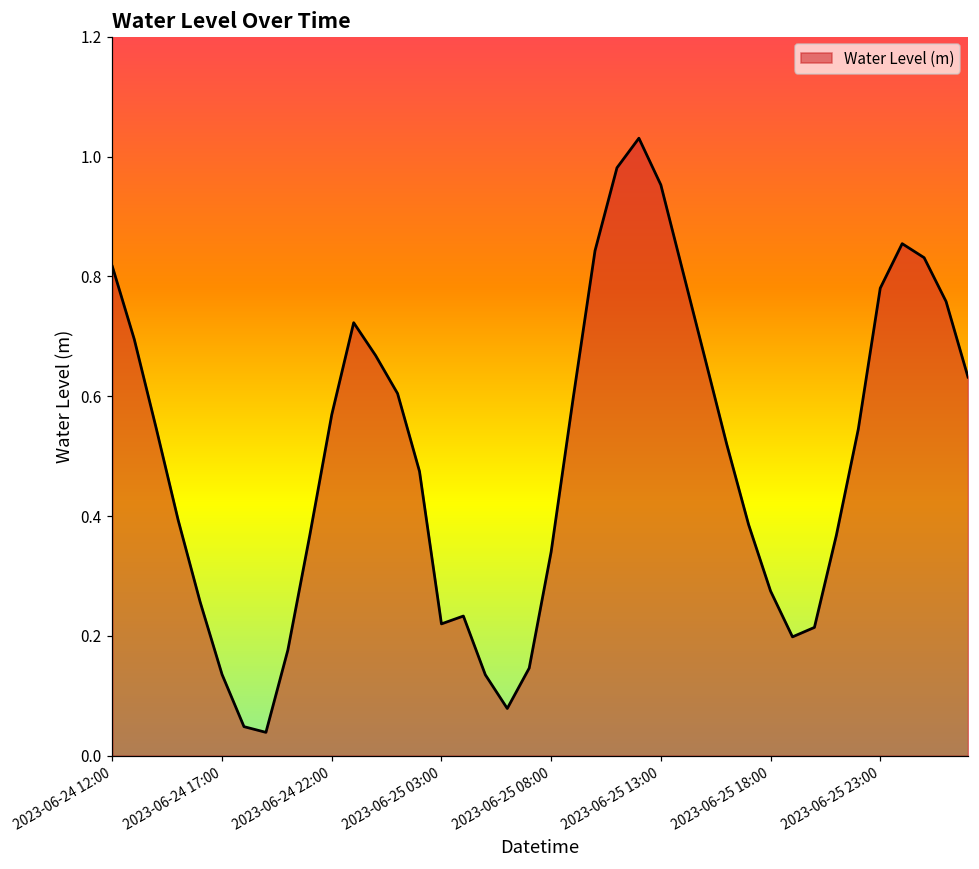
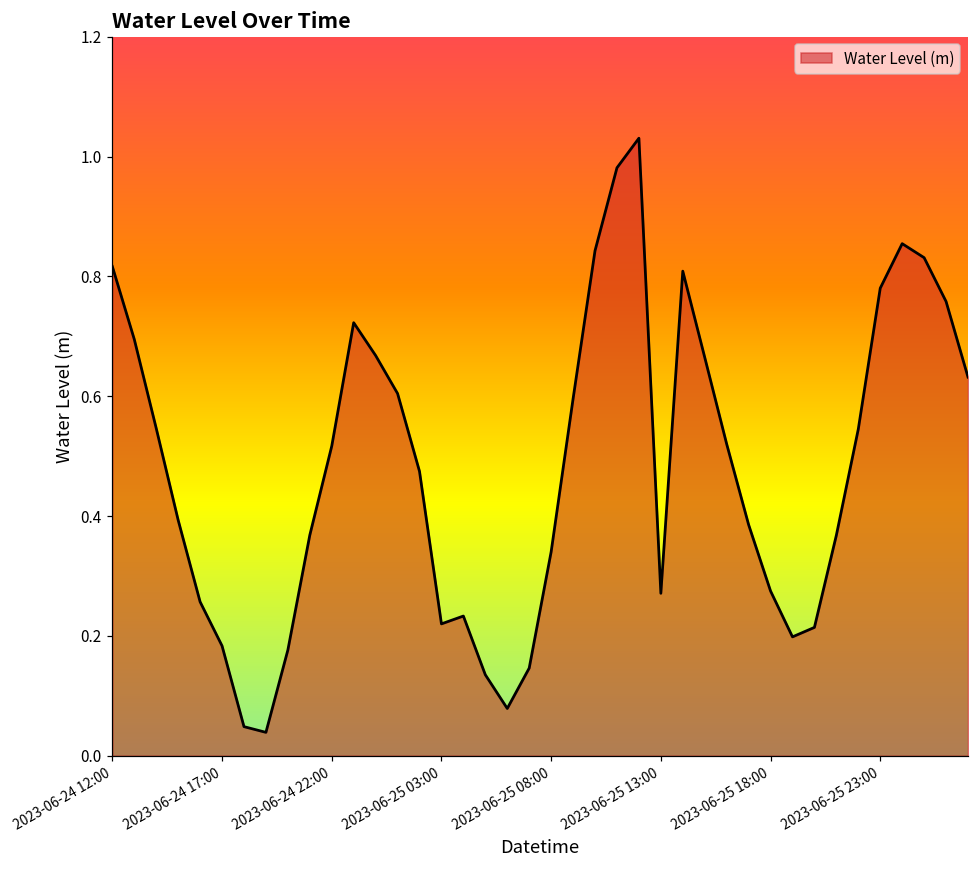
2023-06-24 17:00: 0.14 -> 0.18
2023-06-24 22:00: 0.57 -> 0.52
2023-06-25 13:00: 0.95 -> 0.27
